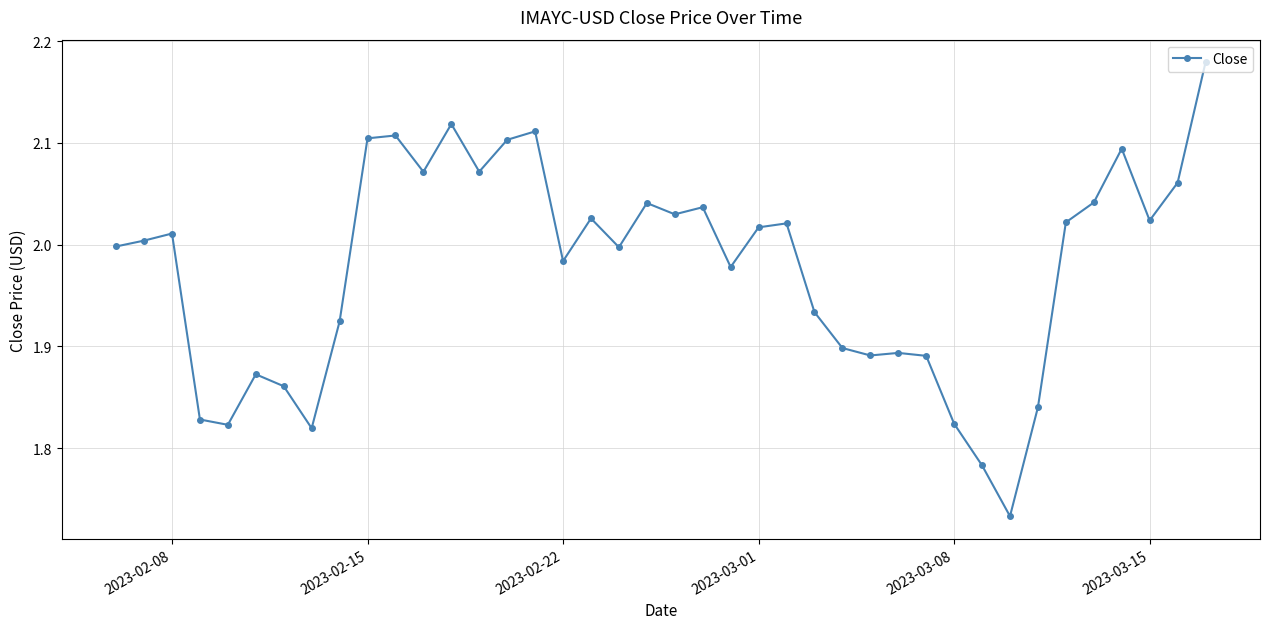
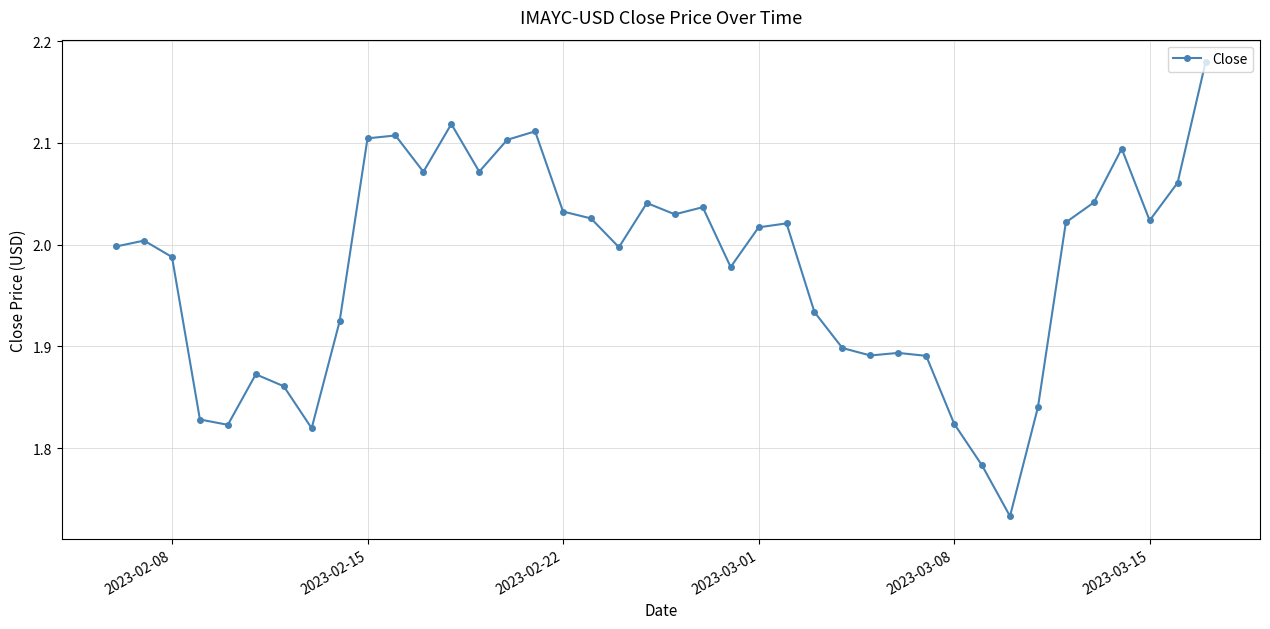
2023-02-08: 2.011 -> 1.988
2023-02-22: 1.984 -> 2.033
